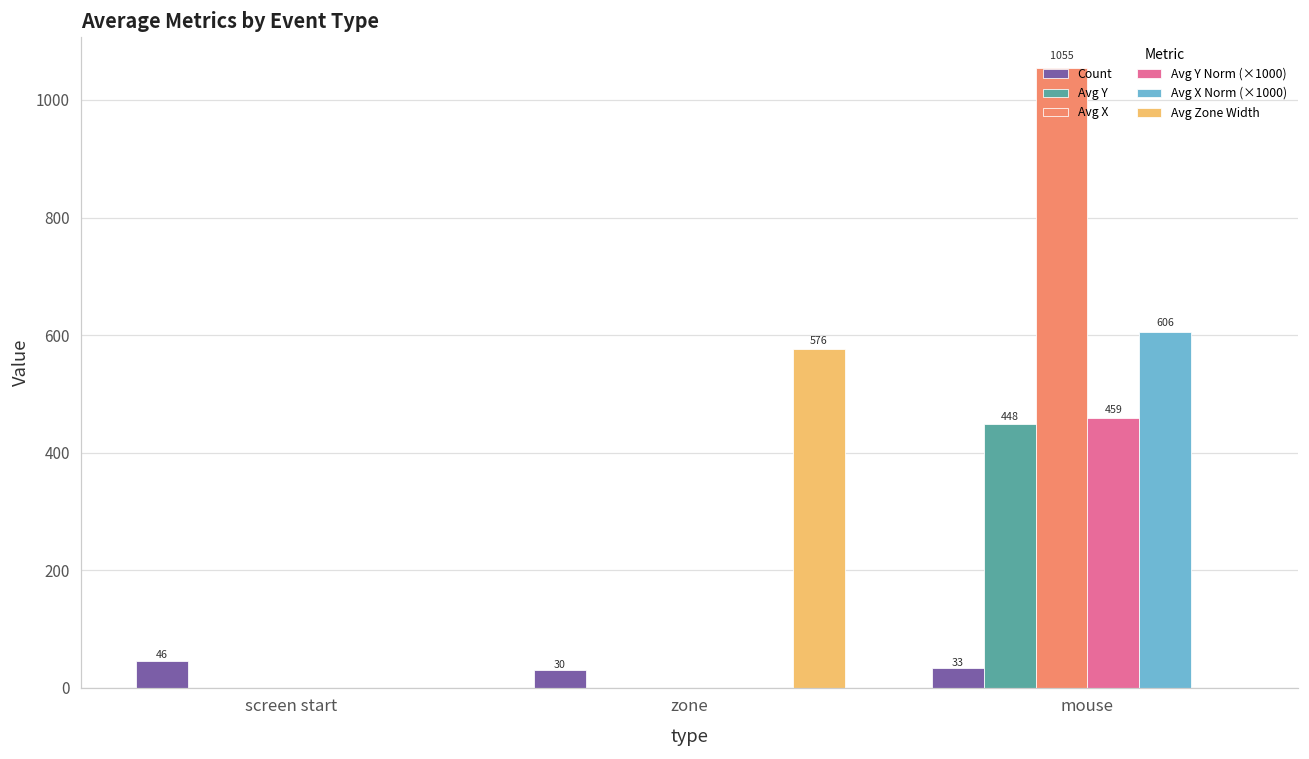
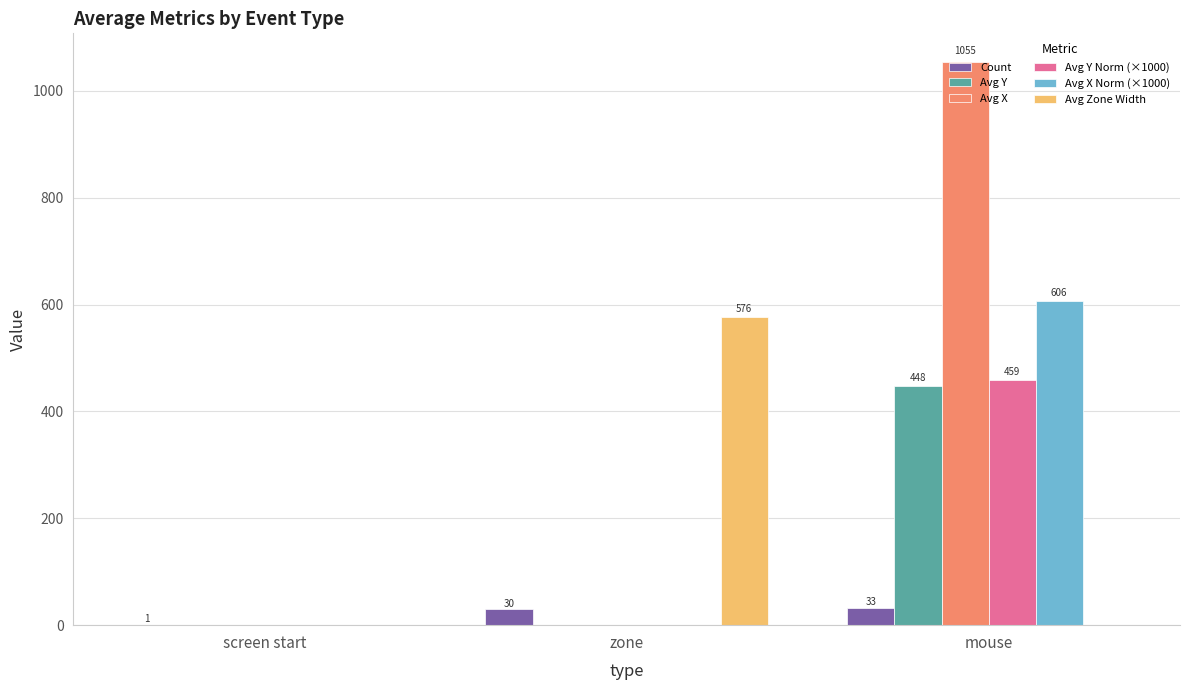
Count, screen start: 46 -> 1
